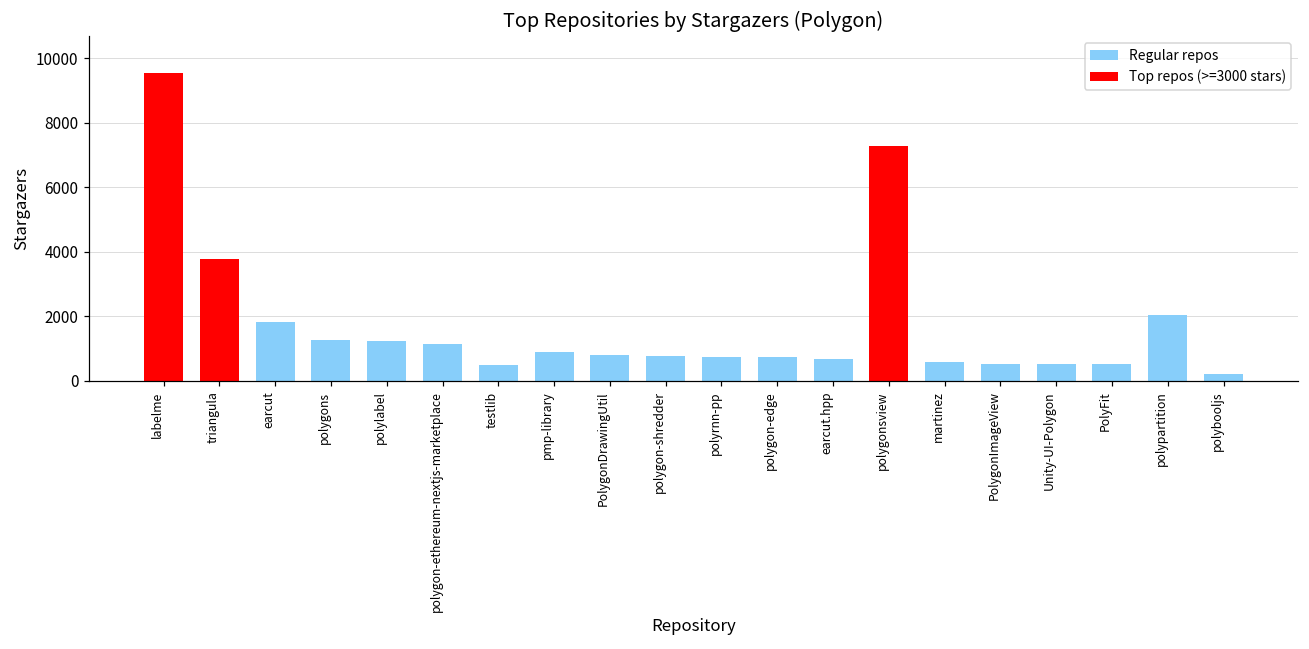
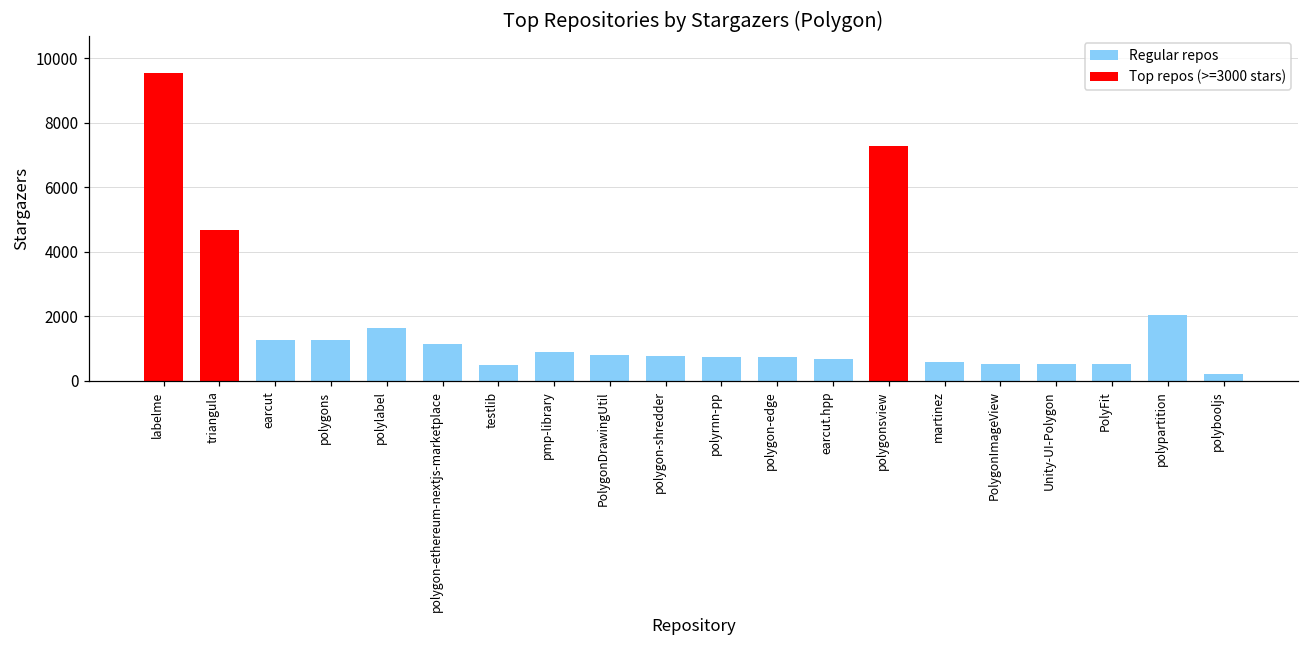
triangula: 3800 -> 4700
earcut: 1800 -> 1300
polylabel: 1200 -> 1600
